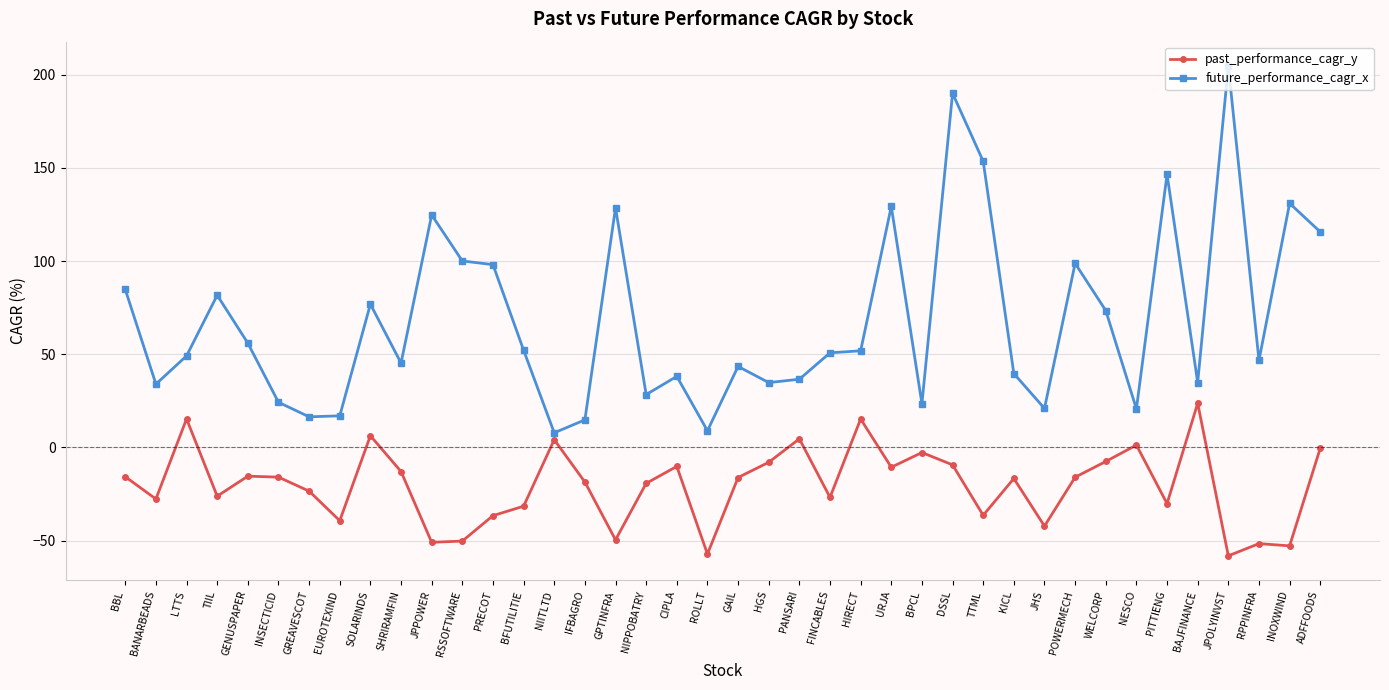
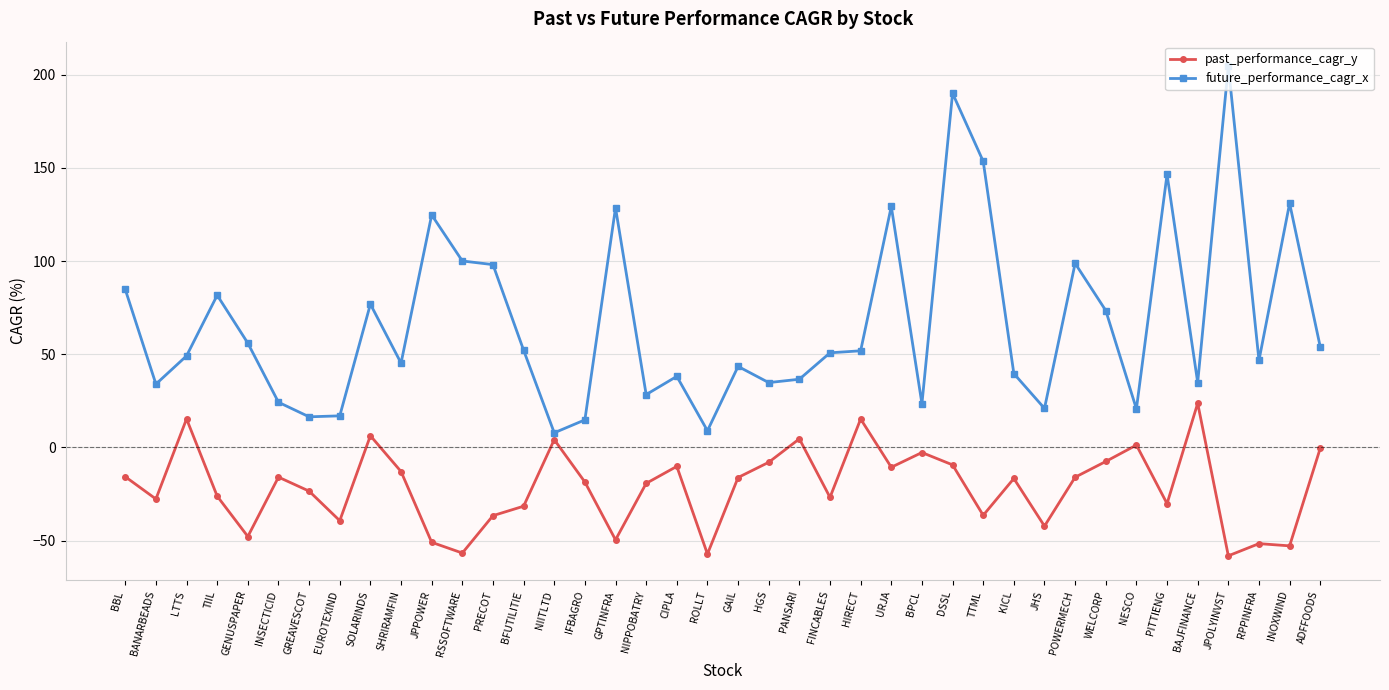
past_performance_cagr_y, GENUSPAPER: -15 -> -48
past_performance_cagr_y, RSSOFTWARE: -50 -> -57
future_performance_cagr_x, ADFFOODS: 116 -> 54
